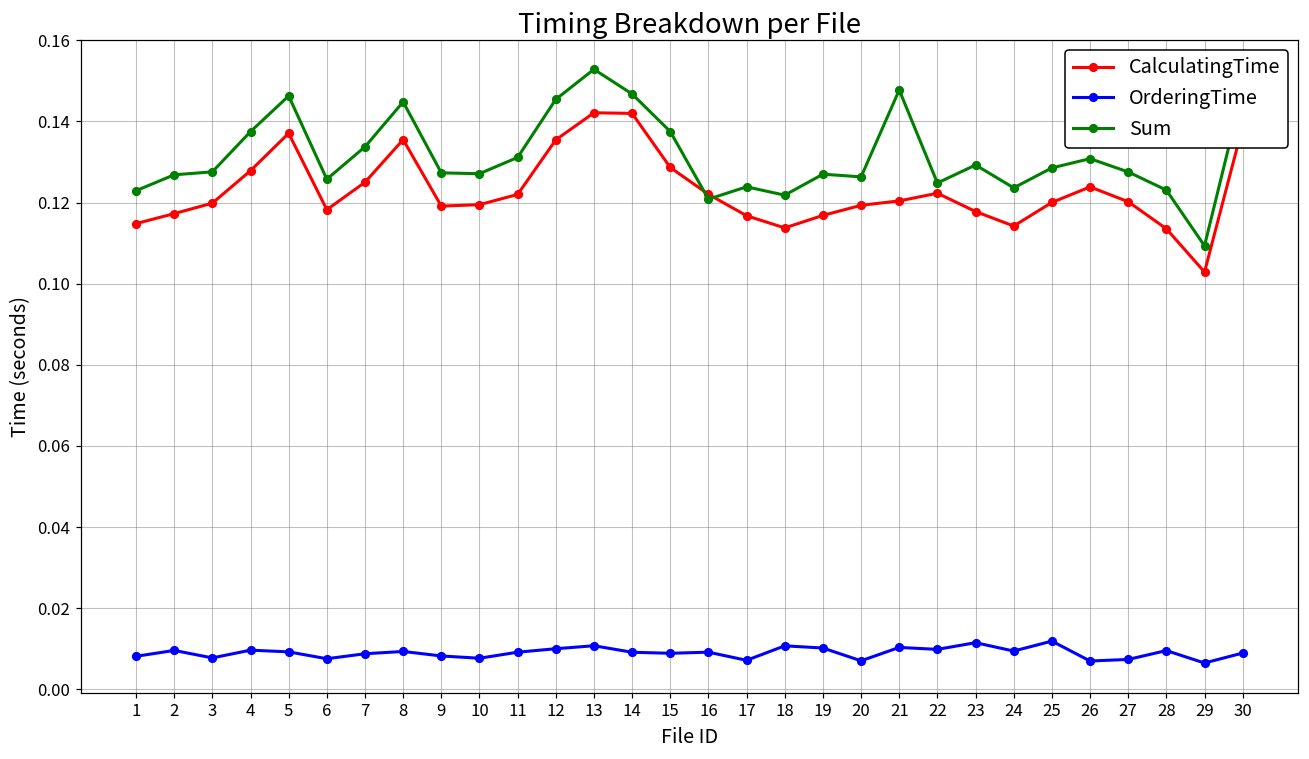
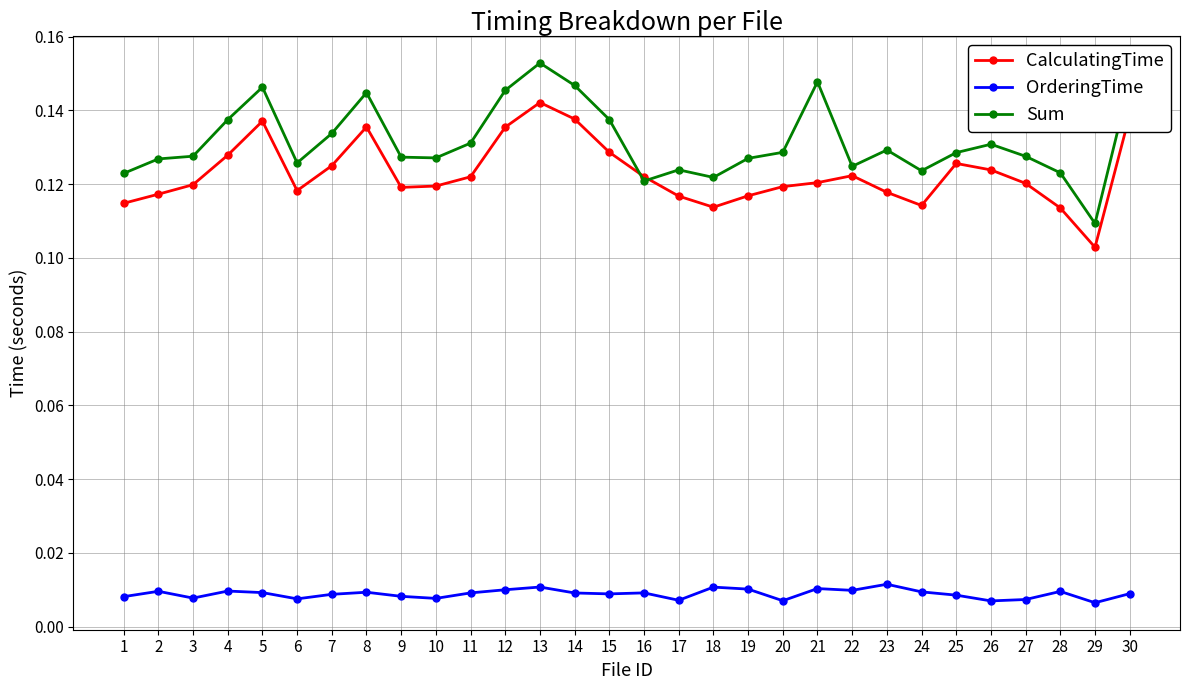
CalculatingTime, 14: 0.142 -> 0.138
Sum, 20: 0.126 -> 0.129
CalculatingTime, 25: 0.120 -> 0.126
OrderingTime, 25: 0.012 -> 0.009
